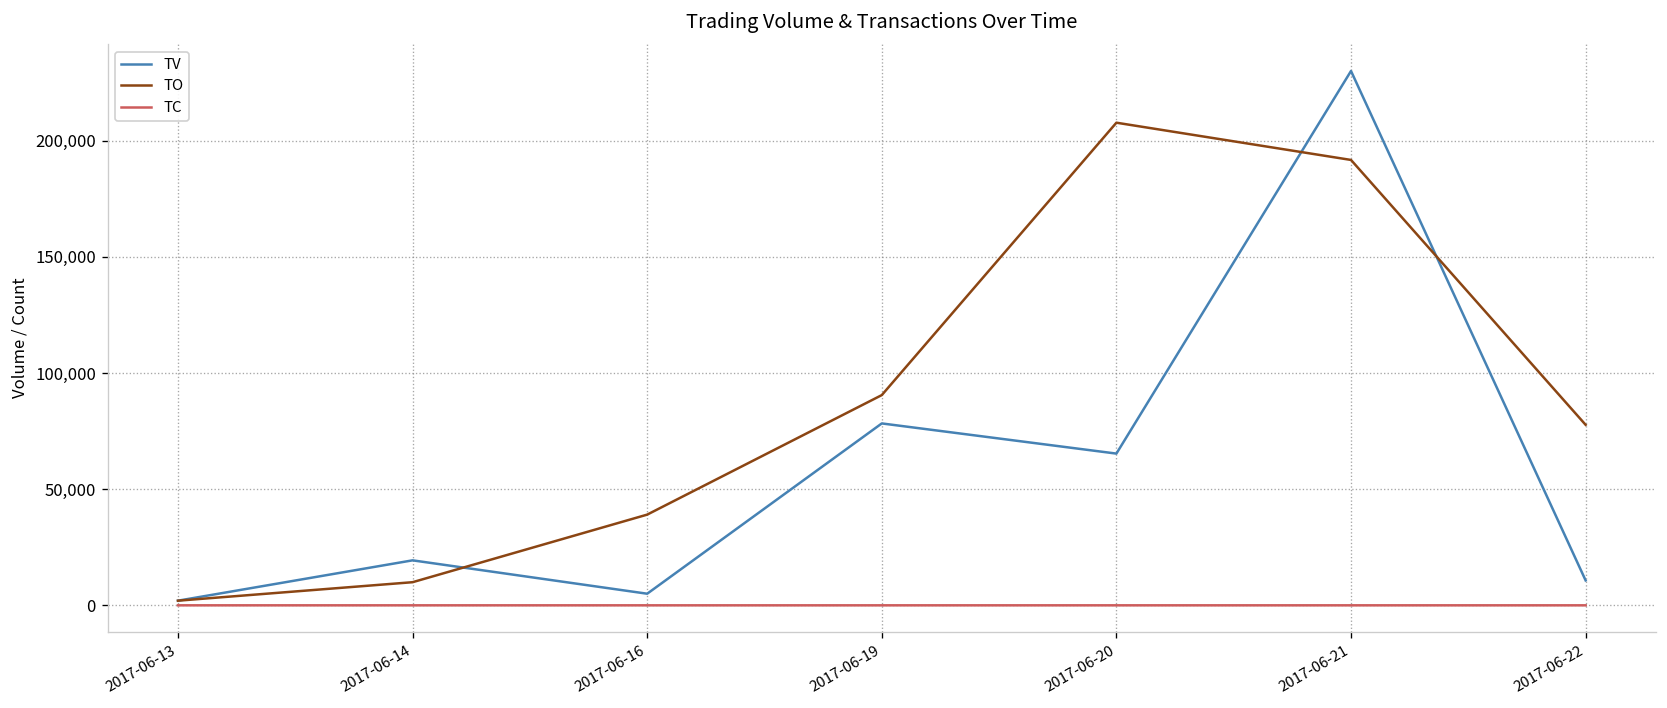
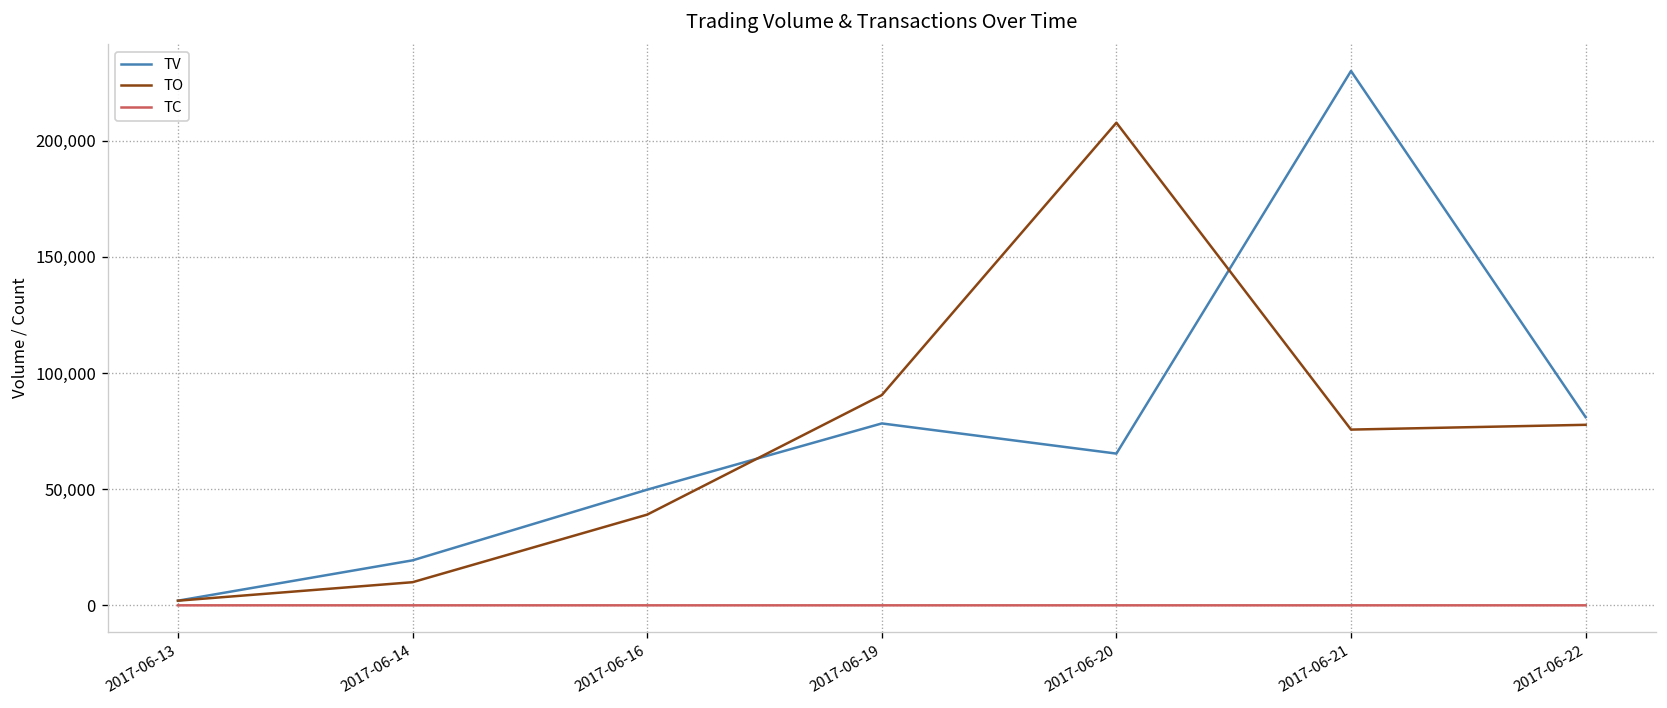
TV, 2017-06-16: 5,000 -> 50,000
TO, 2017-06-21: 192,000 -> 76,000
TV, 2017-06-22: 11,000 -> 81,000
